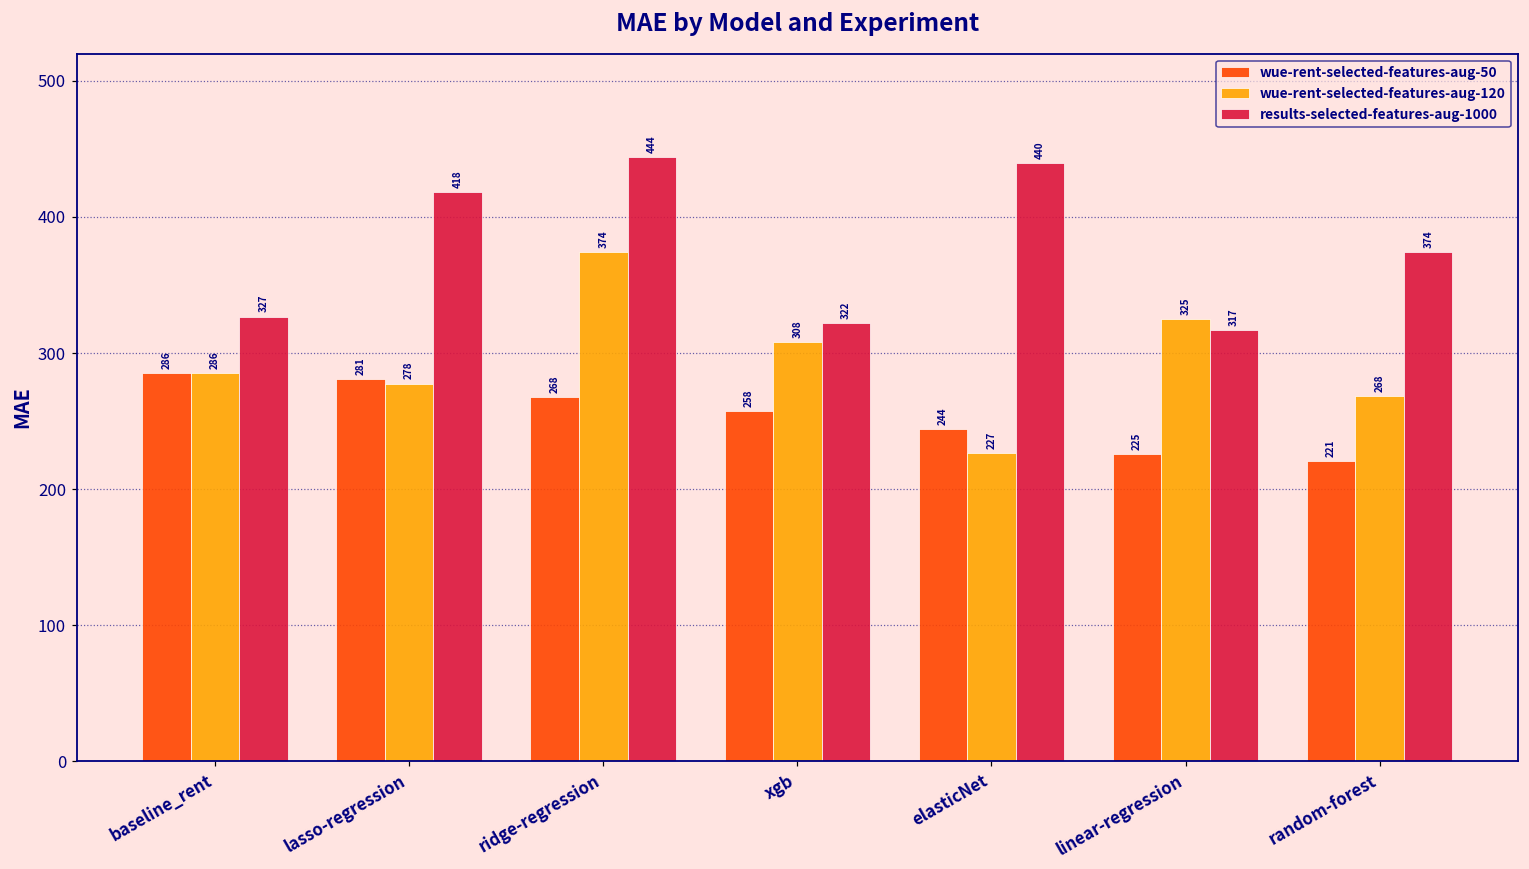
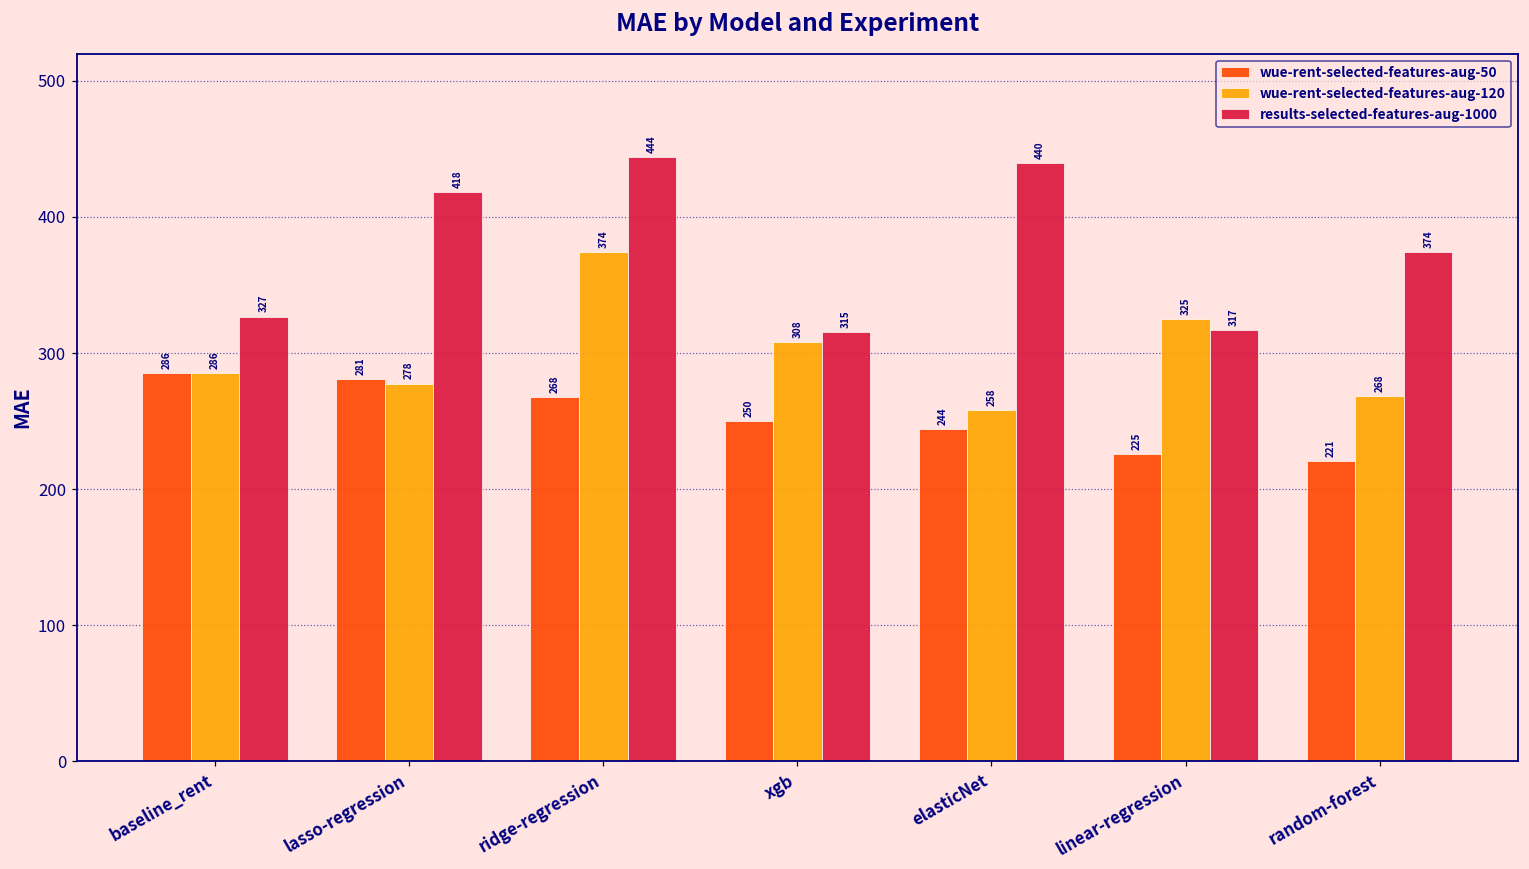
wue-rent-selected-features-aug-50, xgb: 258 -> 250
results-selected-features-aug-1000, xgb: 322 -> 315
wue-rent-selected-features-aug-120, elasticNet: 227 -> 258
